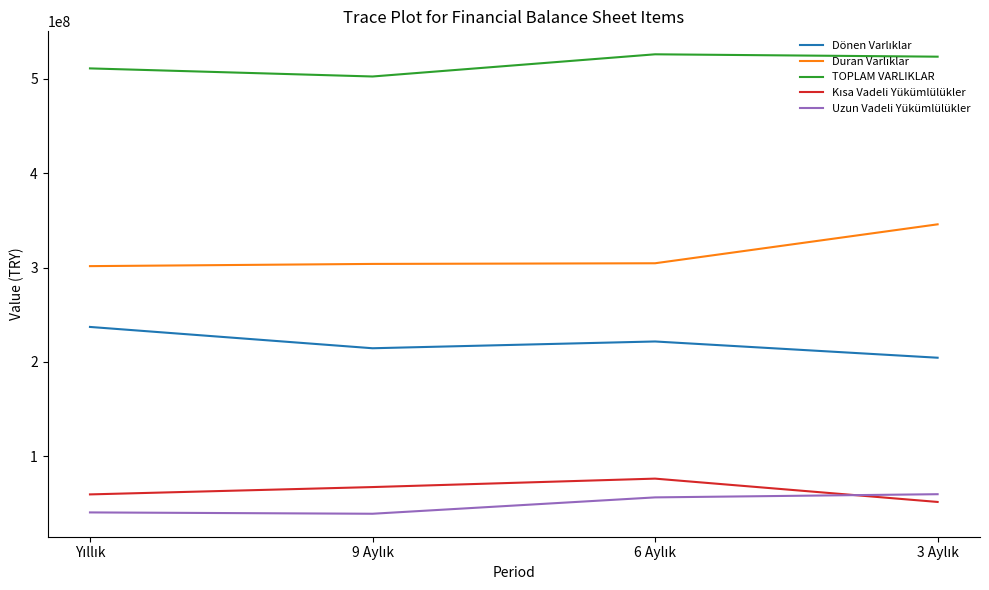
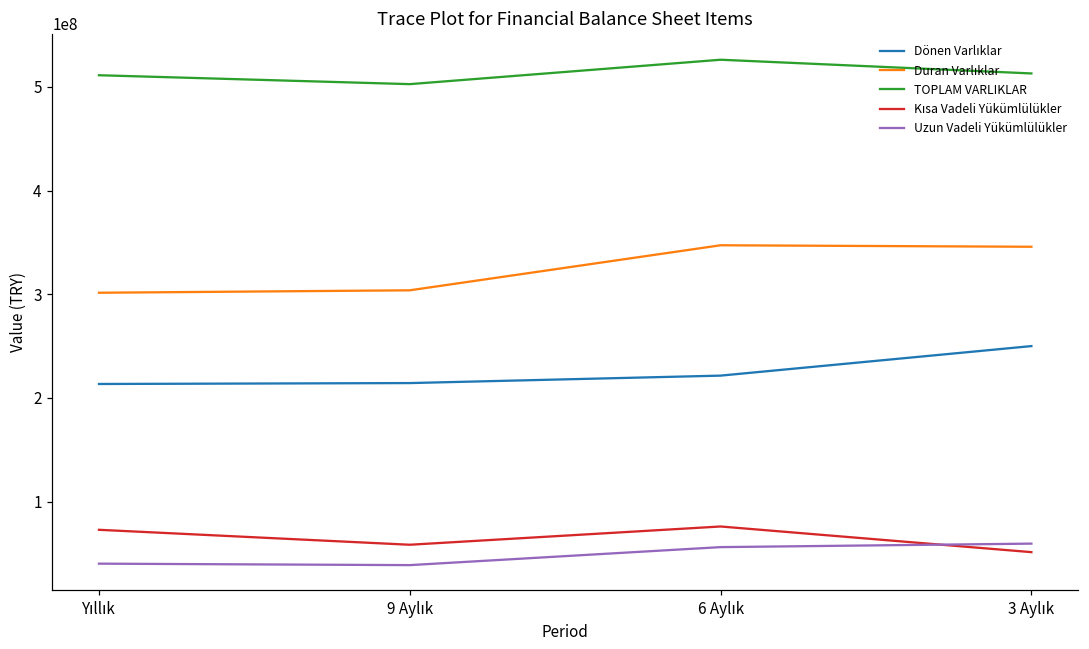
Dönen Varlıklar, Yıllık: 240000000 -> 210000000
Kısa Vadeli Yükümlülükler, Yıllık: 60000000 -> 70000000
Kısa Vadeli Yükümlülükler, 9 Aylık: 70000000 -> 60000000
Duran Varlıklar, 6 Aylık: 300000000 -> 350000000
Dönen Varlıklar, 3 Aylık: 200000000 -> 250000000
TOPLAM VARLIKLAR, 3 Aylık: 520000000 -> 510000000
